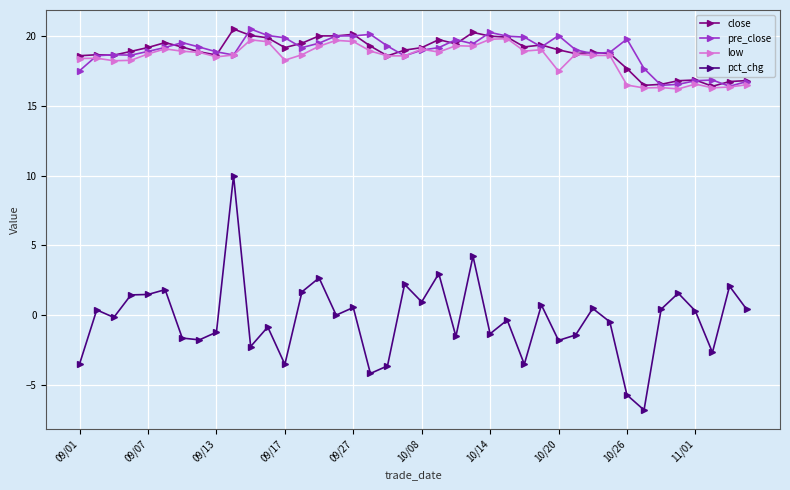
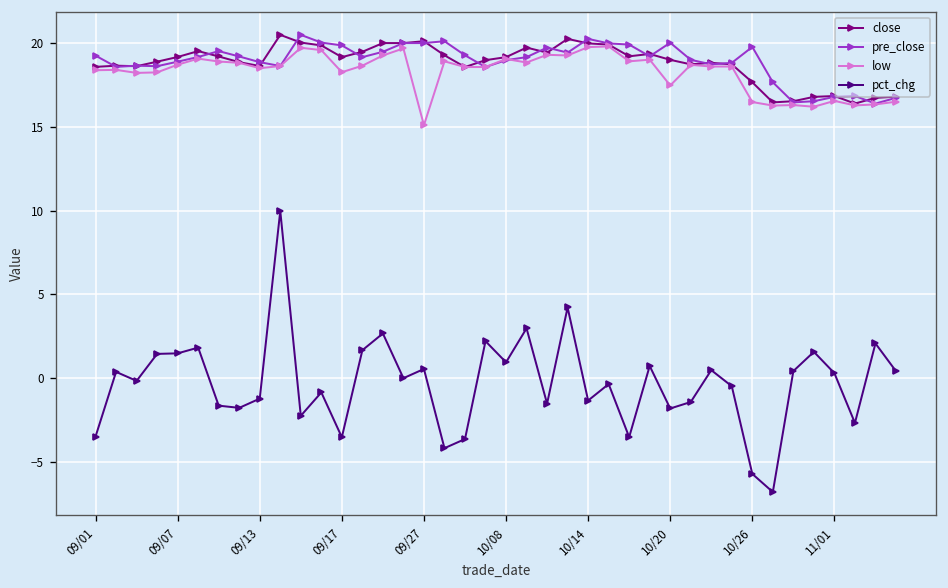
pre_close, 09/01: 17.5 -> 19.3
low, 09/27: 19.6 -> 15.1
